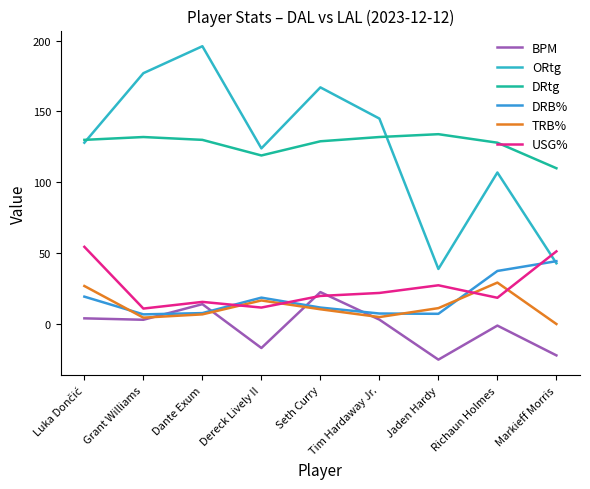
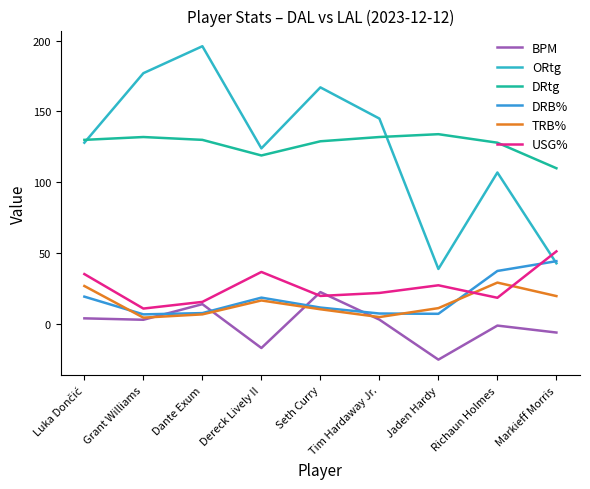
USG%, Luka Dončić: 55 -> 35
USG%, Dereck Lively II: 12 -> 37
BPM, Markieff Morris: -22 -> -6
TRB%, Markieff Morris: 0 -> 20
